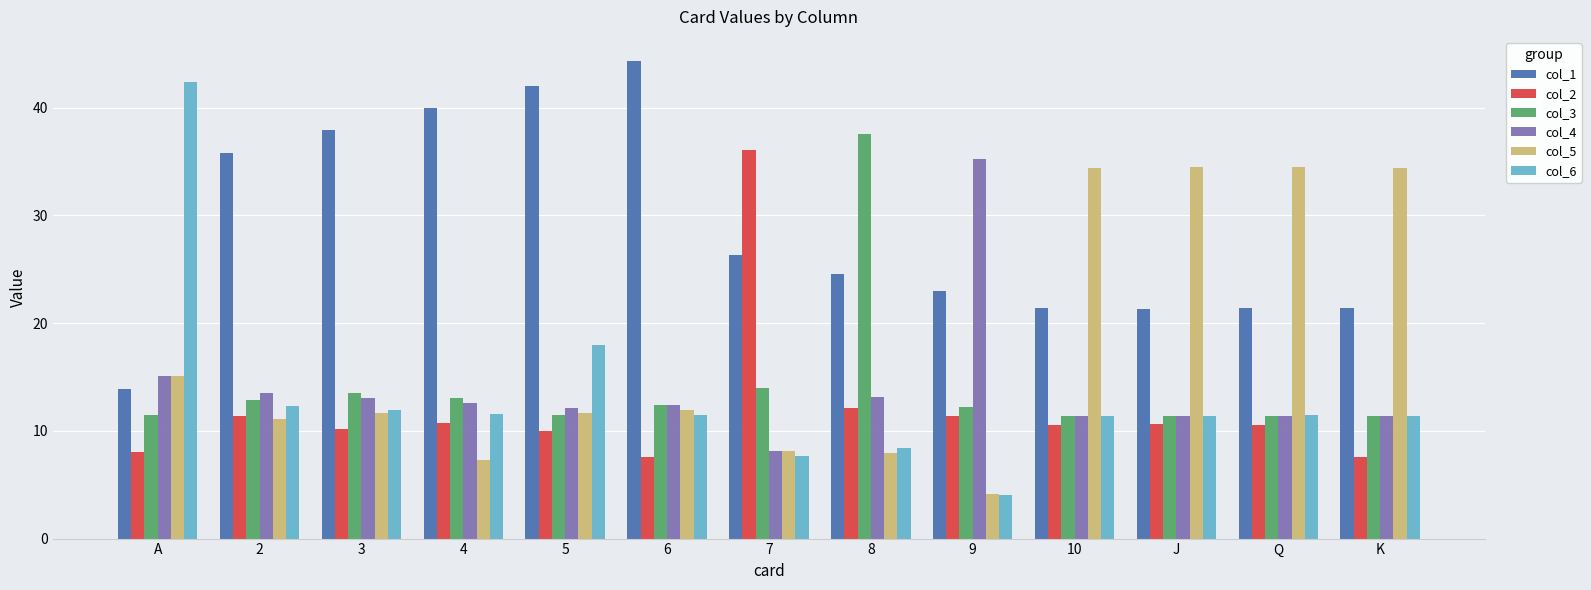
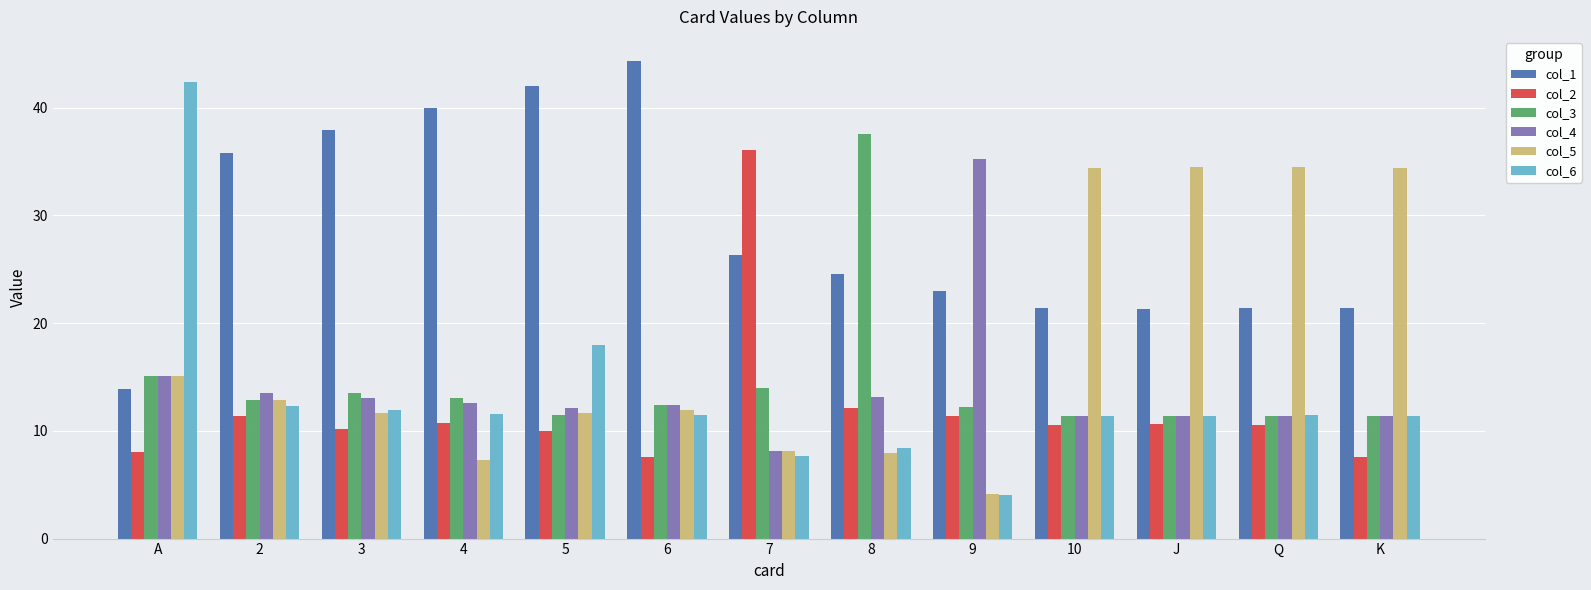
col_3, A: 11.5 -> 15.1
col_5, 2: 11.1 -> 12.9
